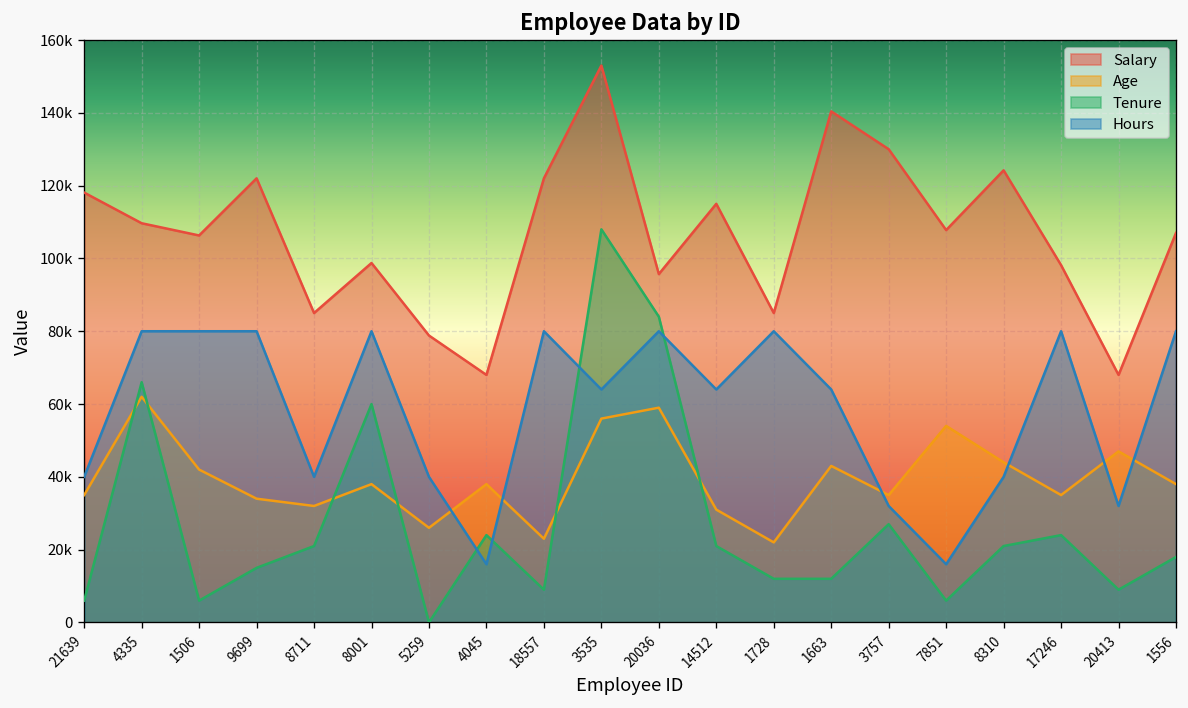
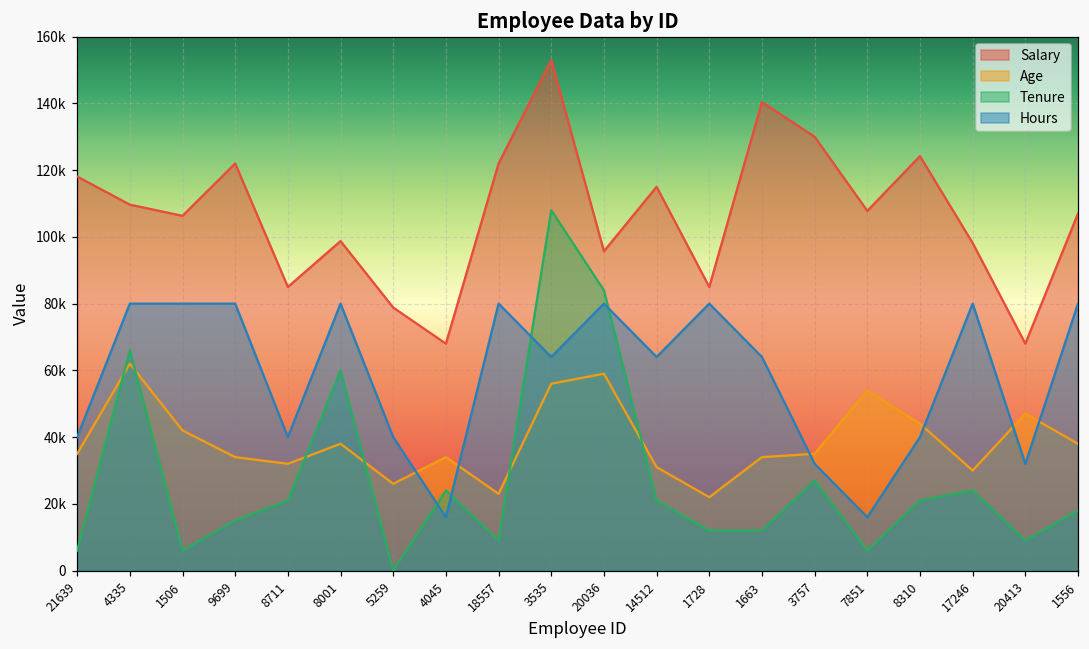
Age, 4045: 38000 -> 34000
Age, 1663: 43000 -> 34000
Age, 17246: 35000 -> 30000
